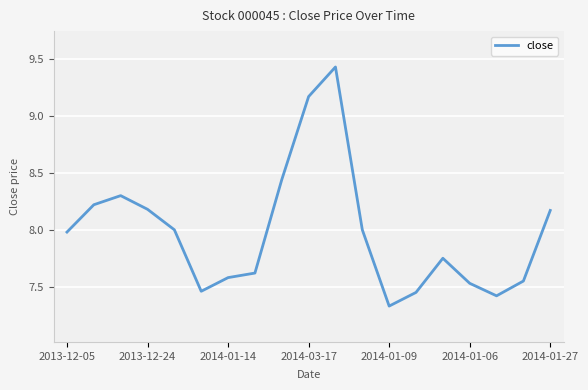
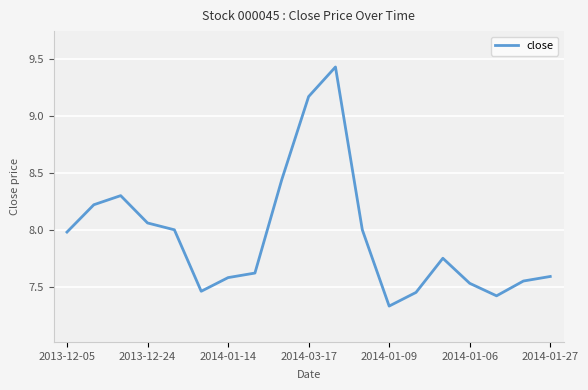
2013-12-24: 8.18 -> 8.06
2014-01-27: 8.17 -> 7.59
